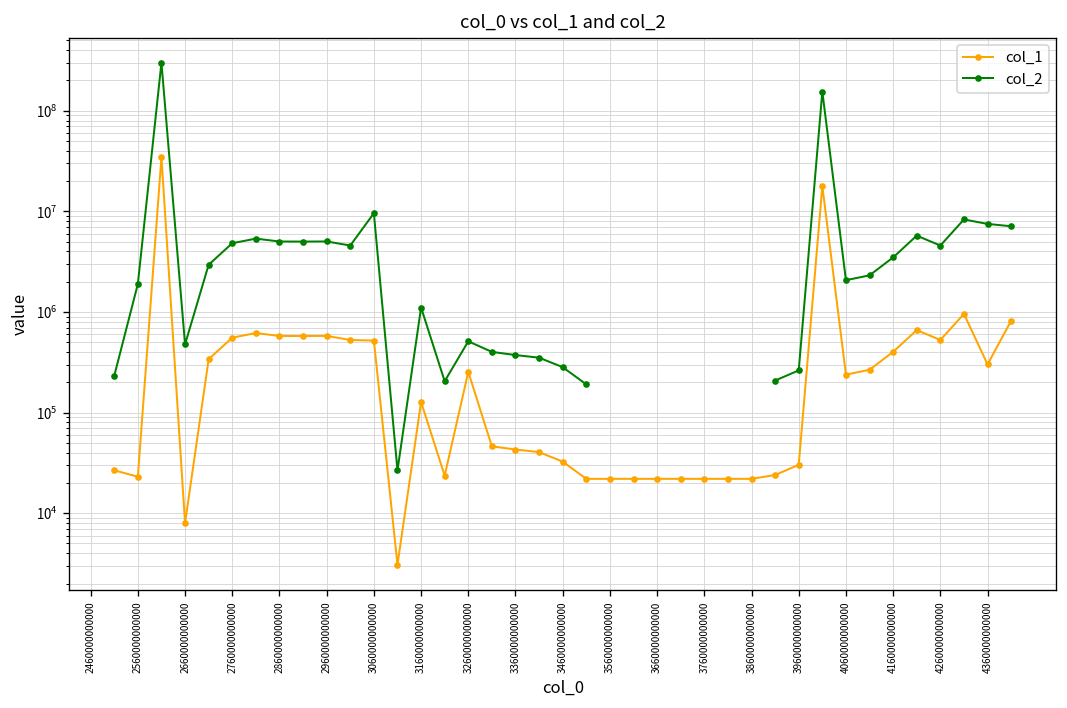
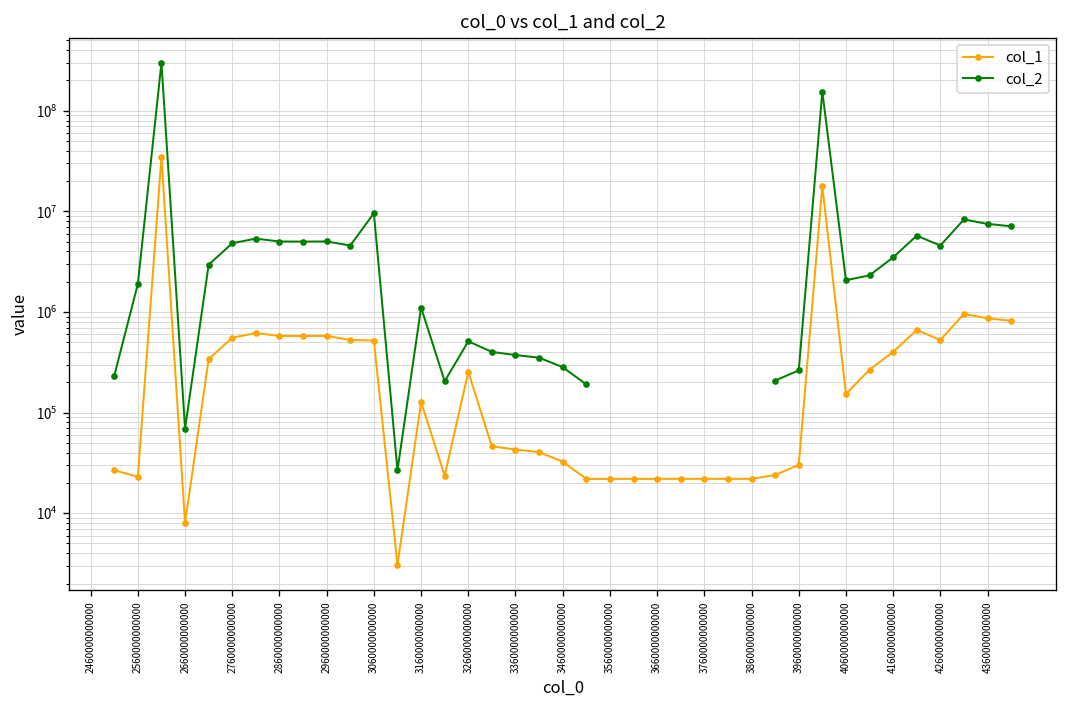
col_2, 2660000000000: 500000 -> 70000
col_1, 4060000000000: 240000 -> 150000
col_1, 4360000000000: 300000 -> 900000
